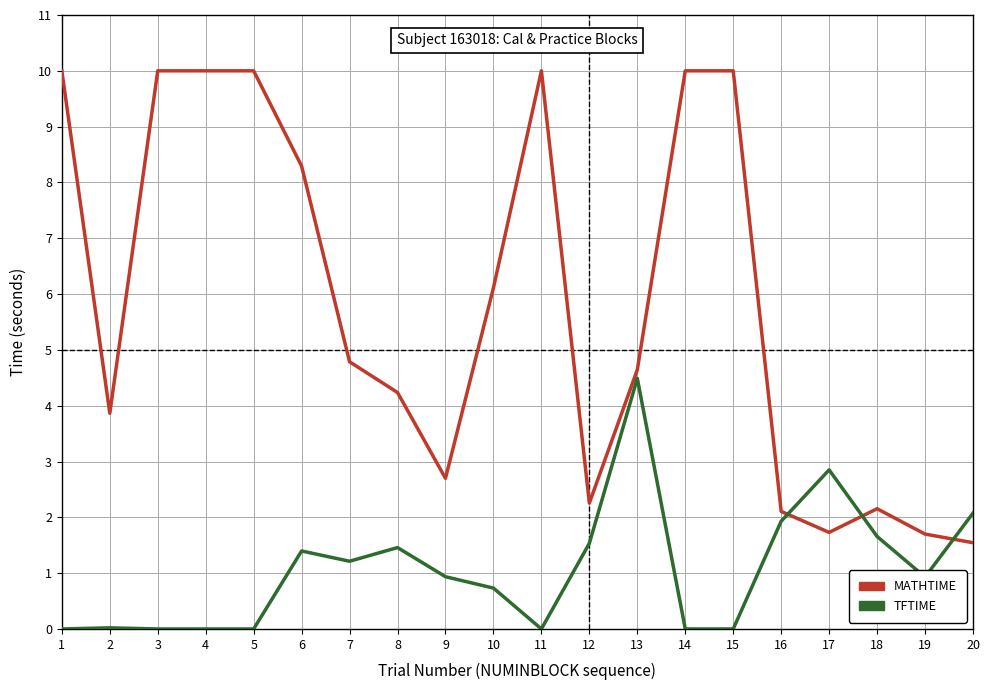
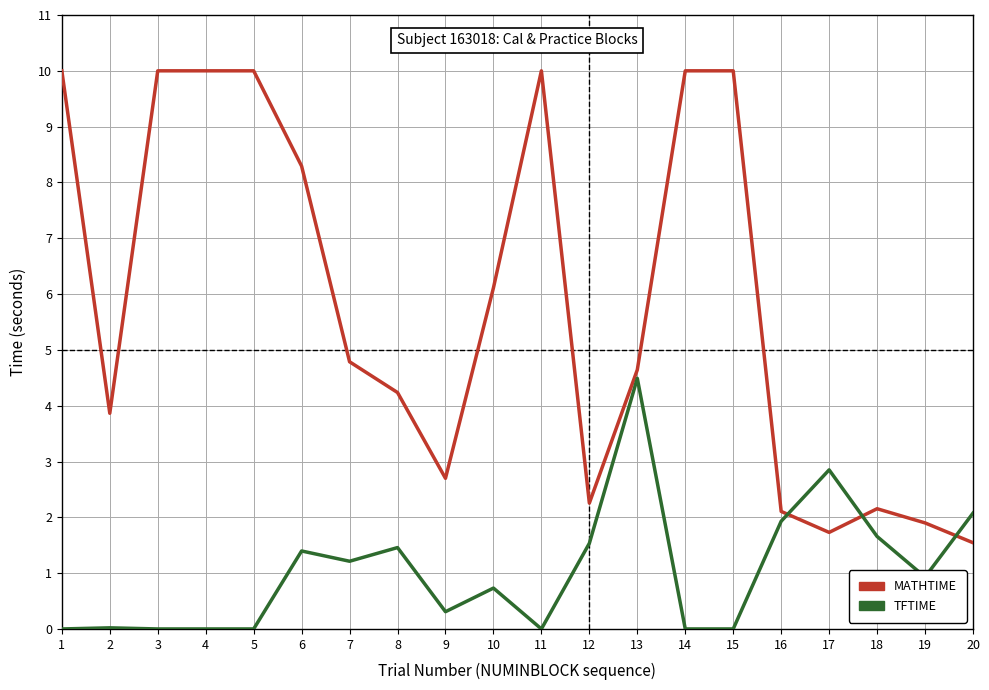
TFTIME, 9: 0.9 -> 0.3
MATHTIME, 19: 1.7 -> 1.9
